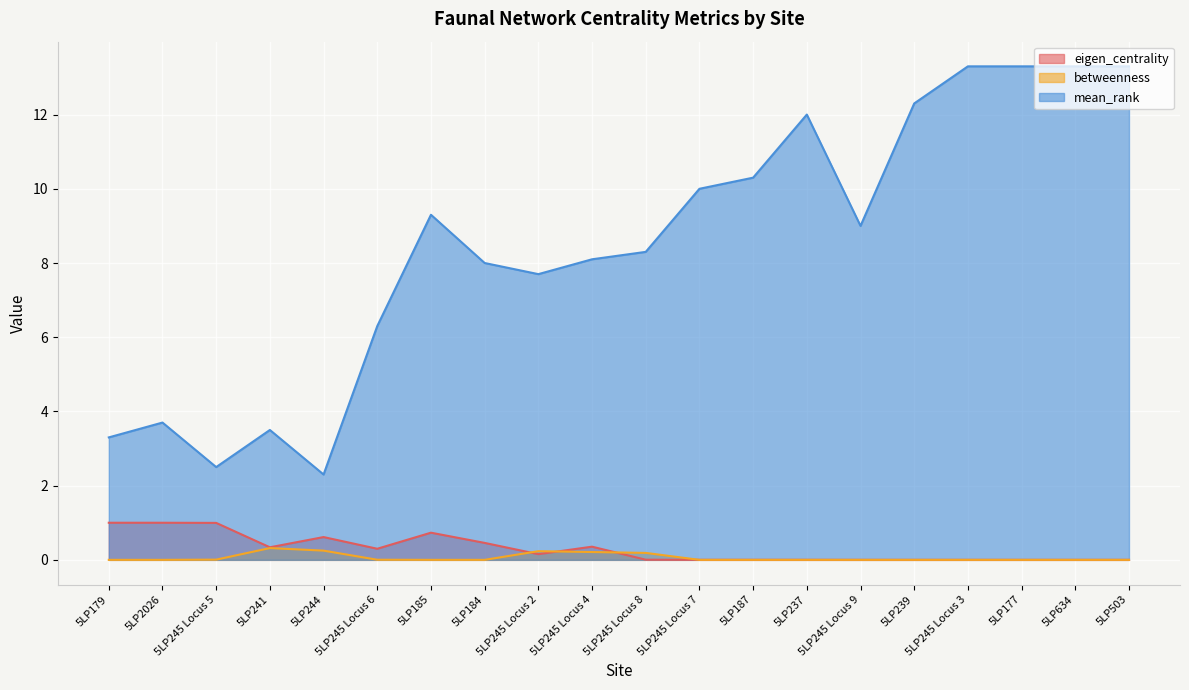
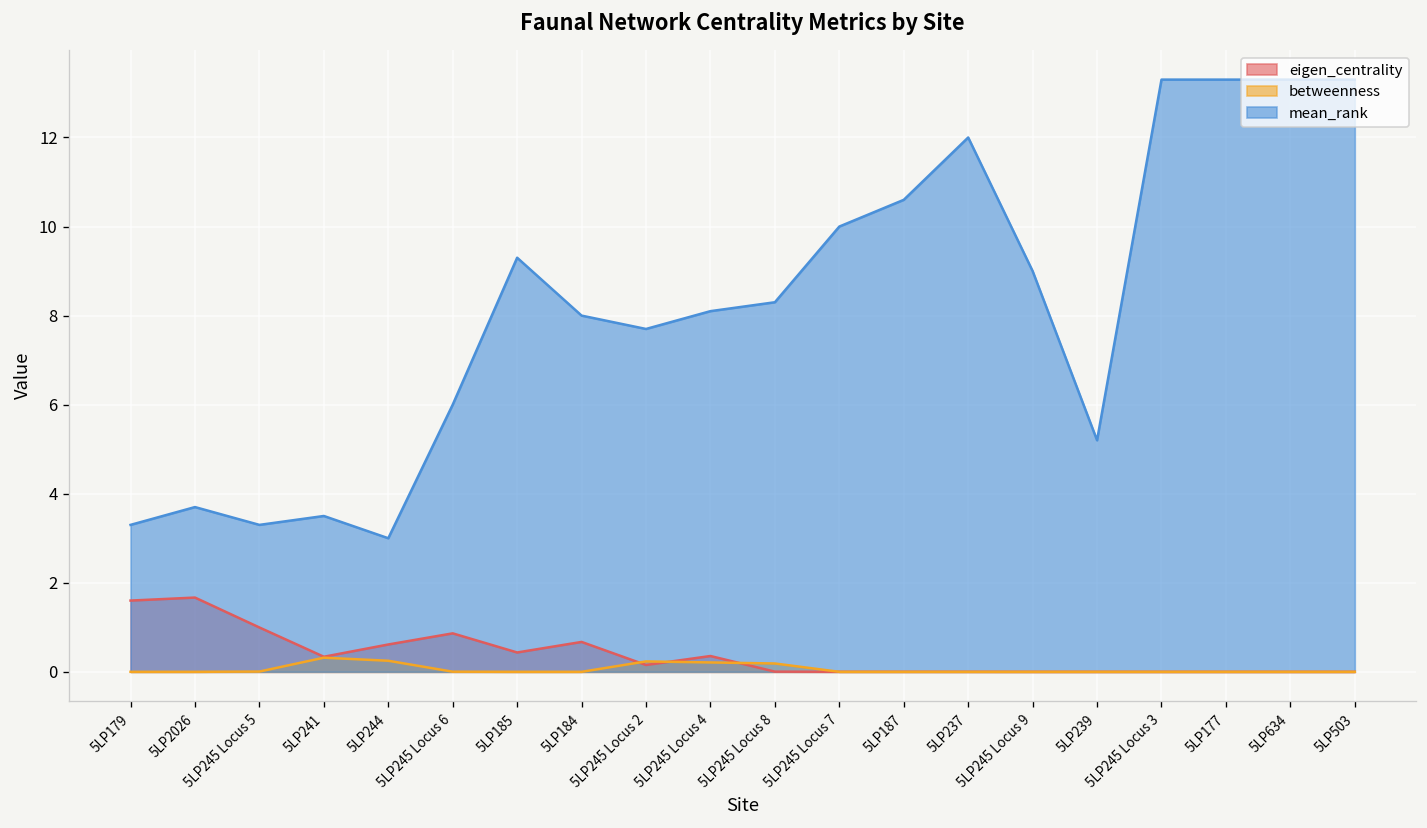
eigen_centrality, 5LP179: 1.0 -> 1.6
eigen_centrality, 5LP2026: 1.0 -> 1.7
mean_rank, 5LP245 Locus 5: 2.5 -> 3.3
mean_rank, 5LP244: 2.3 -> 3.0
eigen_centrality, 5LP245 Locus 6: 0.3 -> 0.9
mean_rank, 5LP245 Locus 6: 6.3 -> 6.0
eigen_centrality, 5LP185: 0.7 -> 0.4
eigen_centrality, 5LP184: 0.5 -> 0.7
mean_rank, 5LP187: 10.3 -> 10.6
mean_rank, 5LP239: 12.3 -> 5.2
